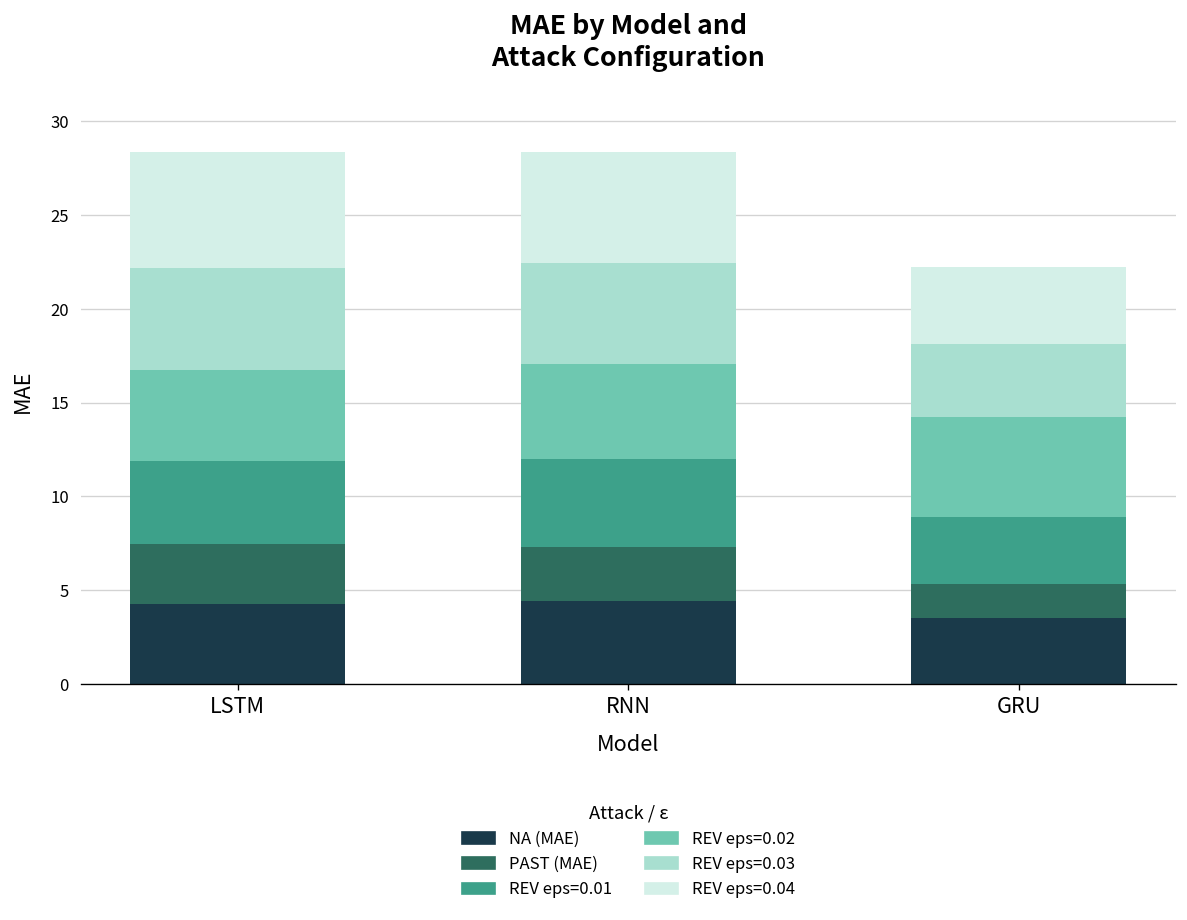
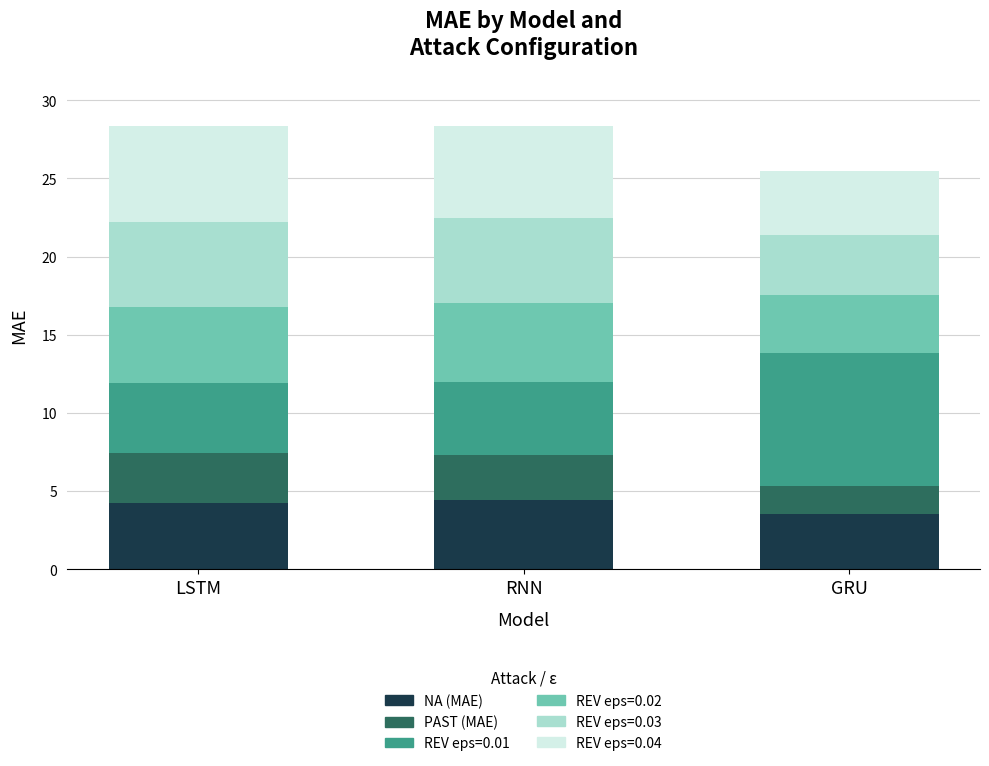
REV eps=0.01, GRU: 3.6 -> 8.5
REV eps=0.02, GRU: 5.4 -> 3.7
